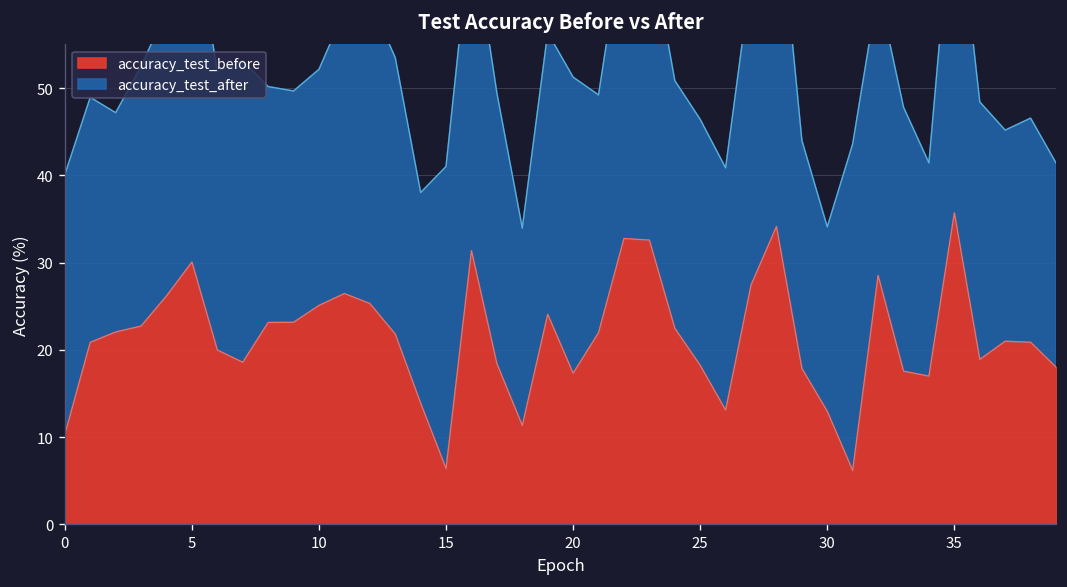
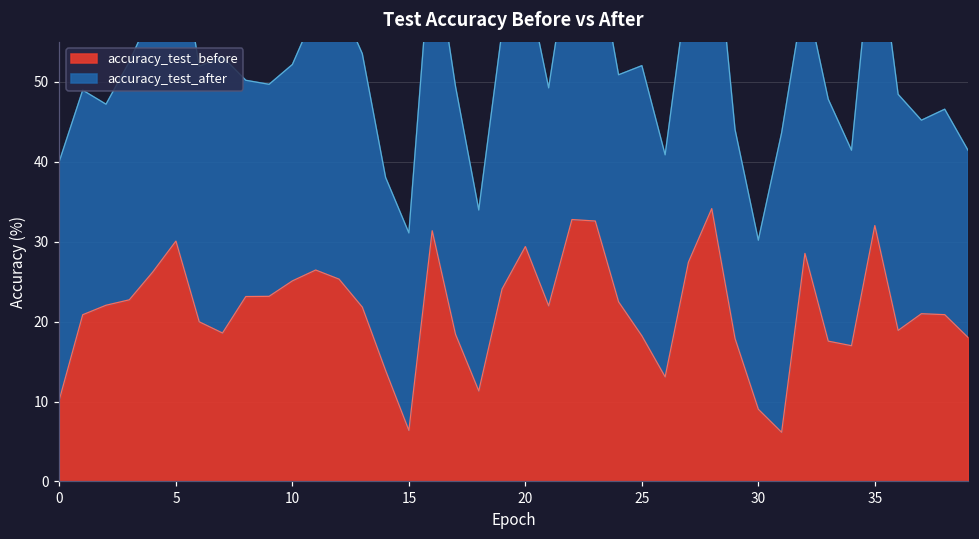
accuracy_test_after, 15: 35 -> 25
accuracy_test_before, 20: 17 -> 29
accuracy_test_after, 25: 28 -> 34
accuracy_test_before, 30: 13 -> 9
accuracy_test_before, 35: 36 -> 32
